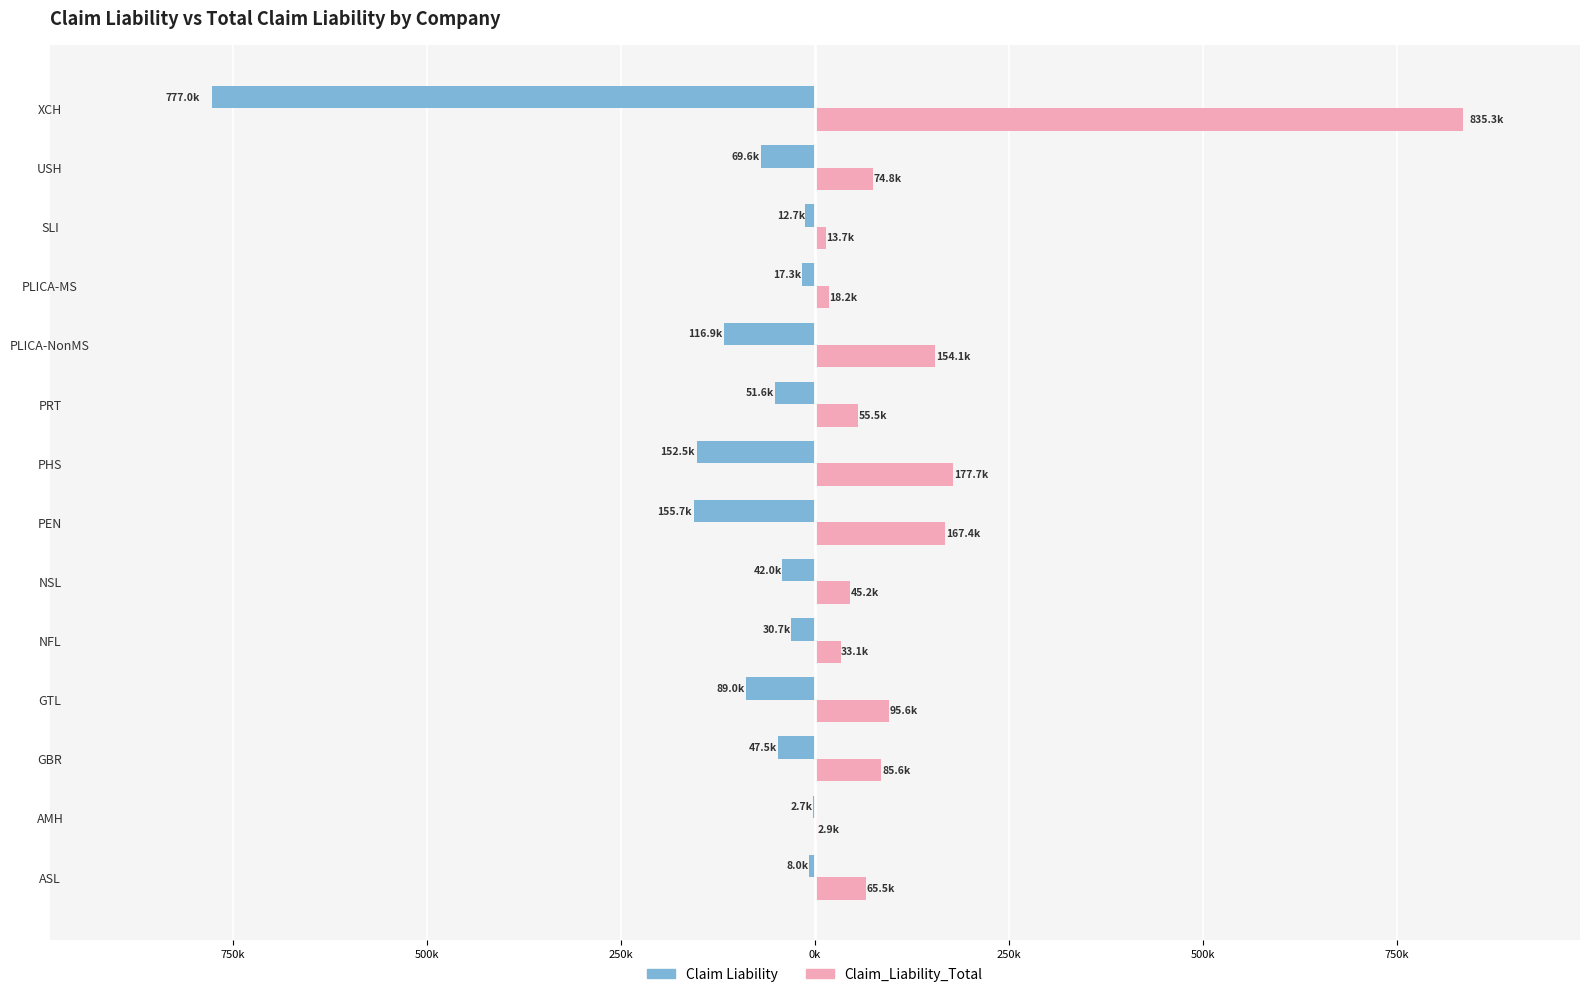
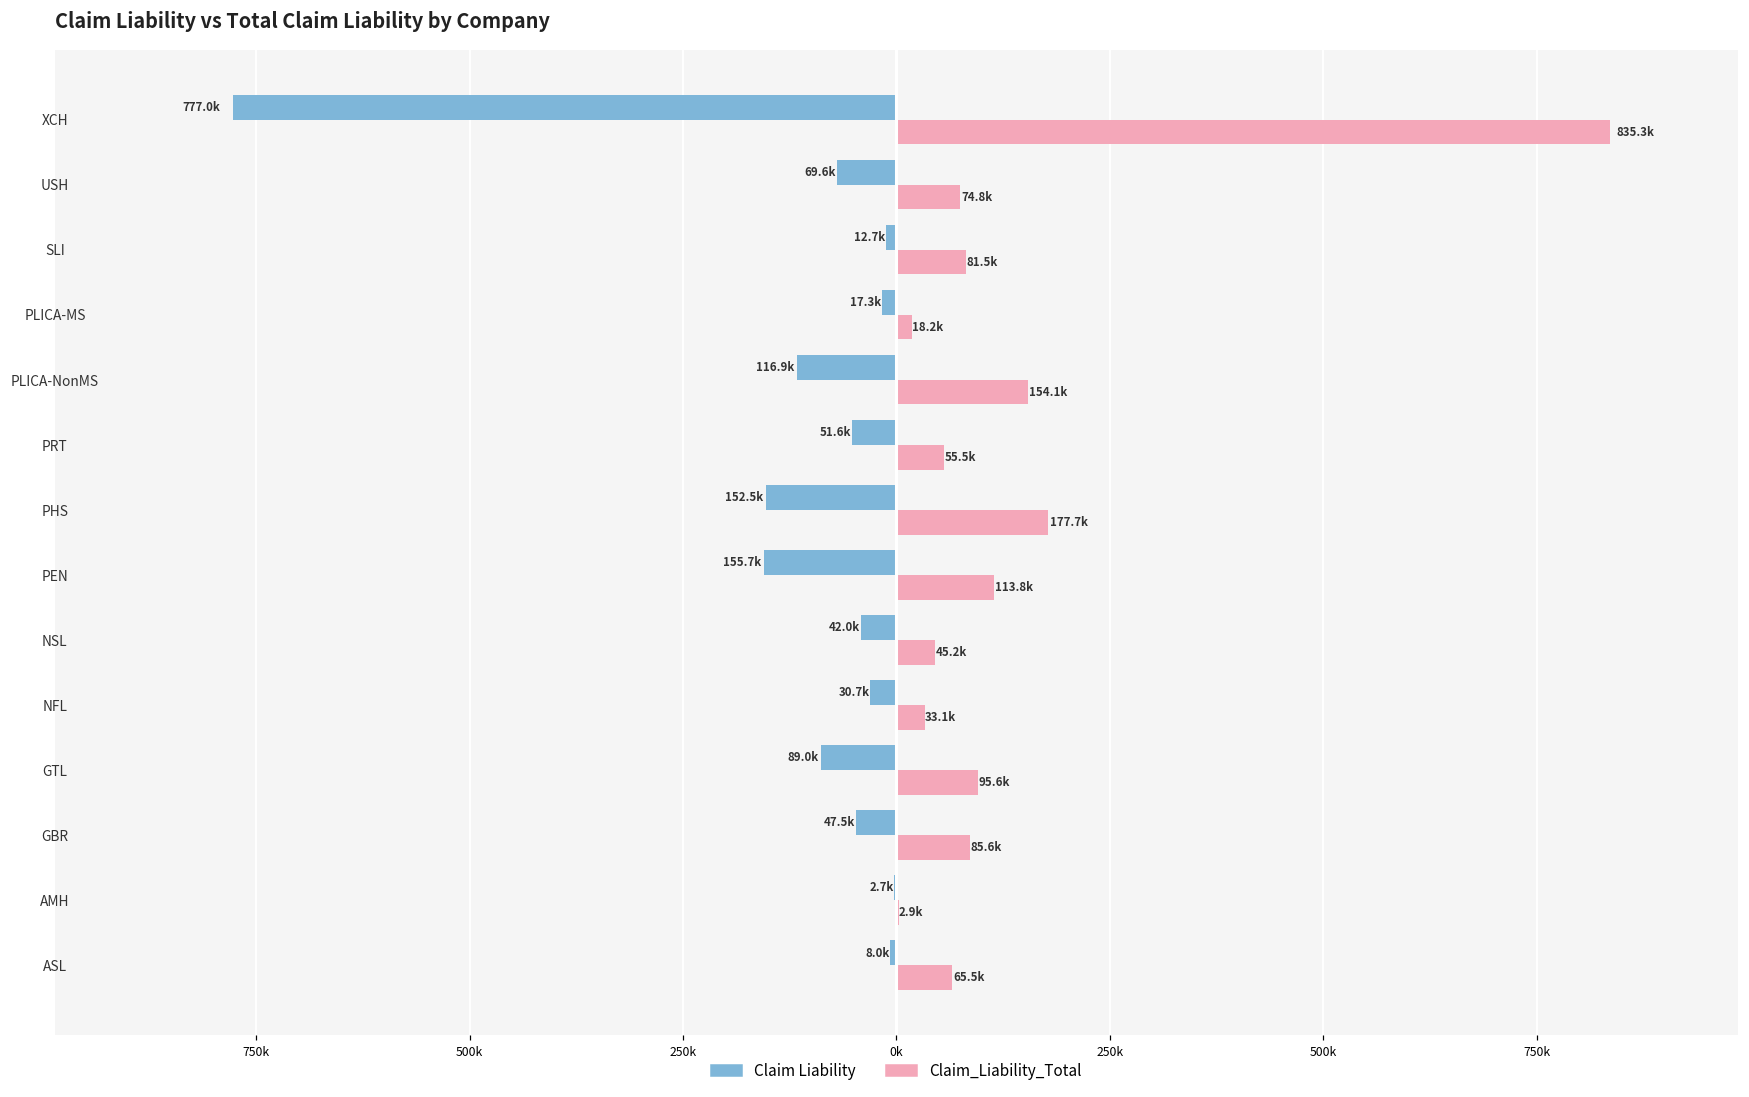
Claim_Liability_Total, SLI: 13.7k -> 81.5k
Claim_Liability_Total, PEN: 167.4k -> 113.8k
